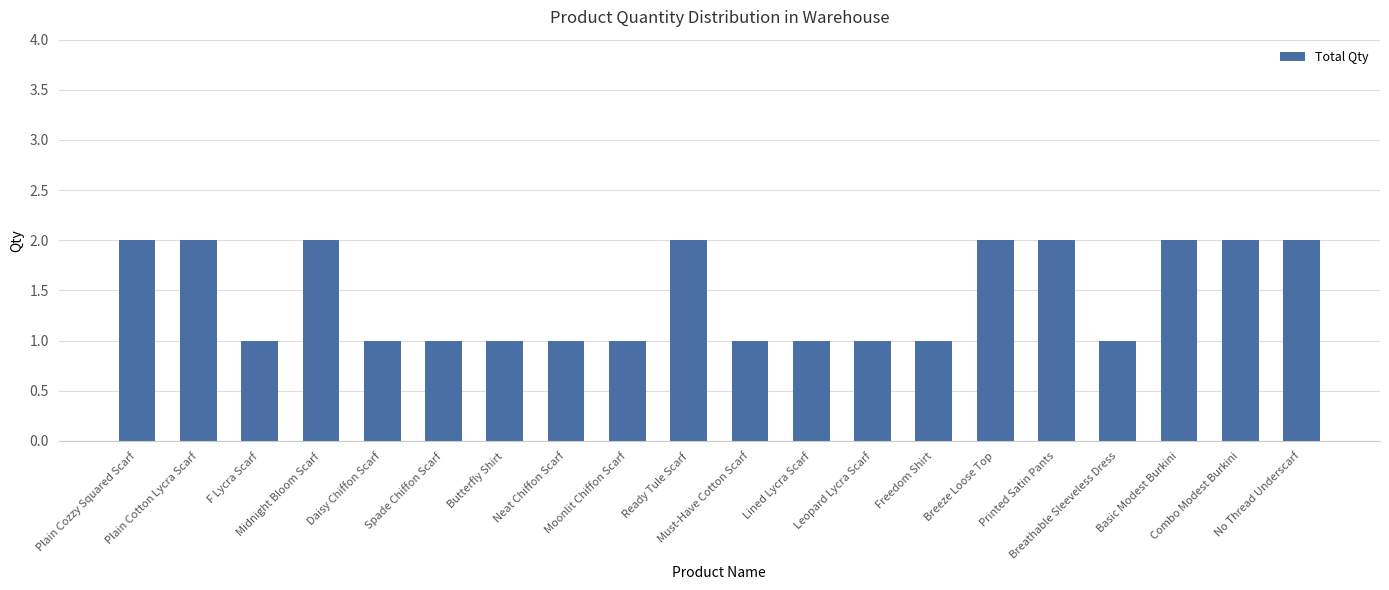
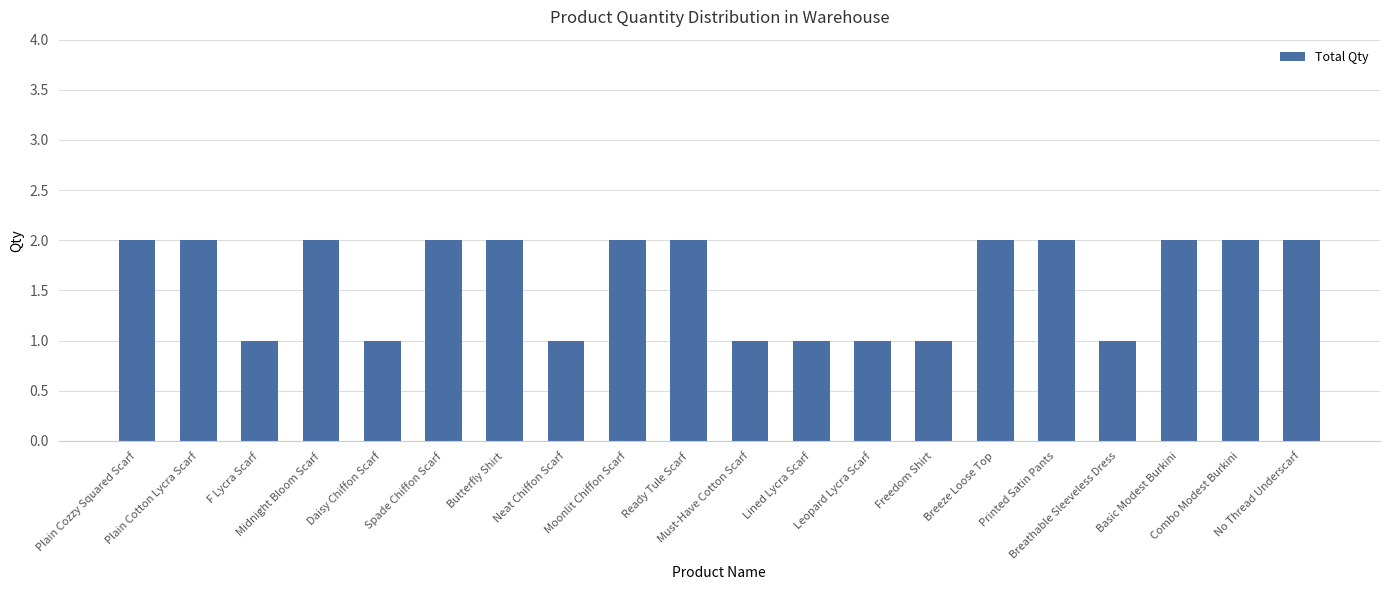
Spade Chiffon Scarf: 1 -> 2
Butterfly Shirt: 1 -> 2
Moonlit Chiffon Scarf: 1 -> 2
